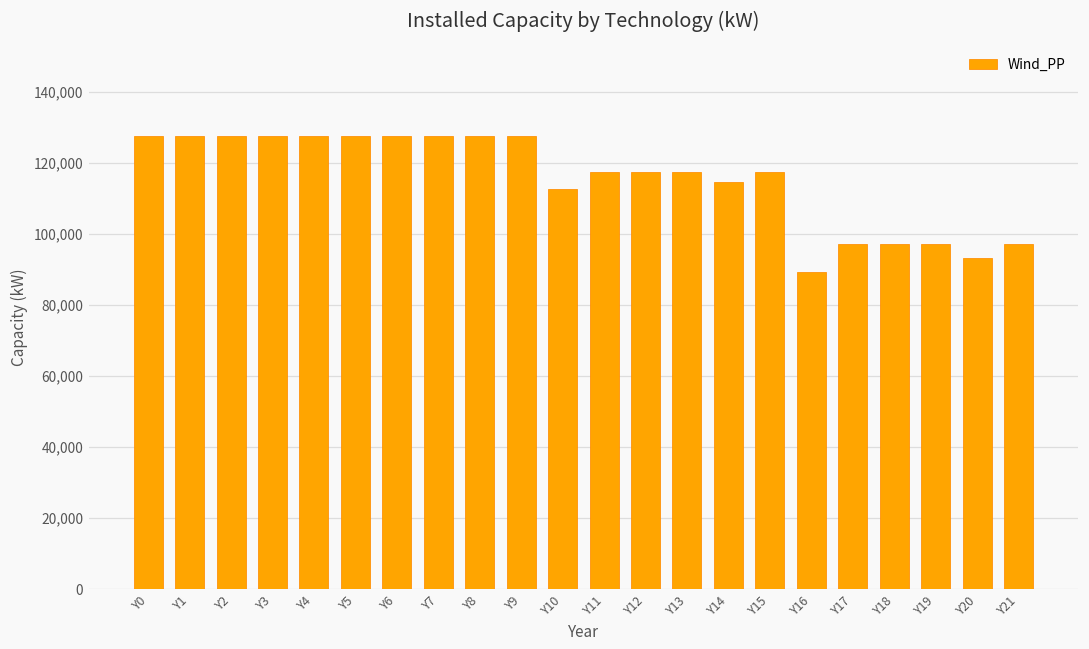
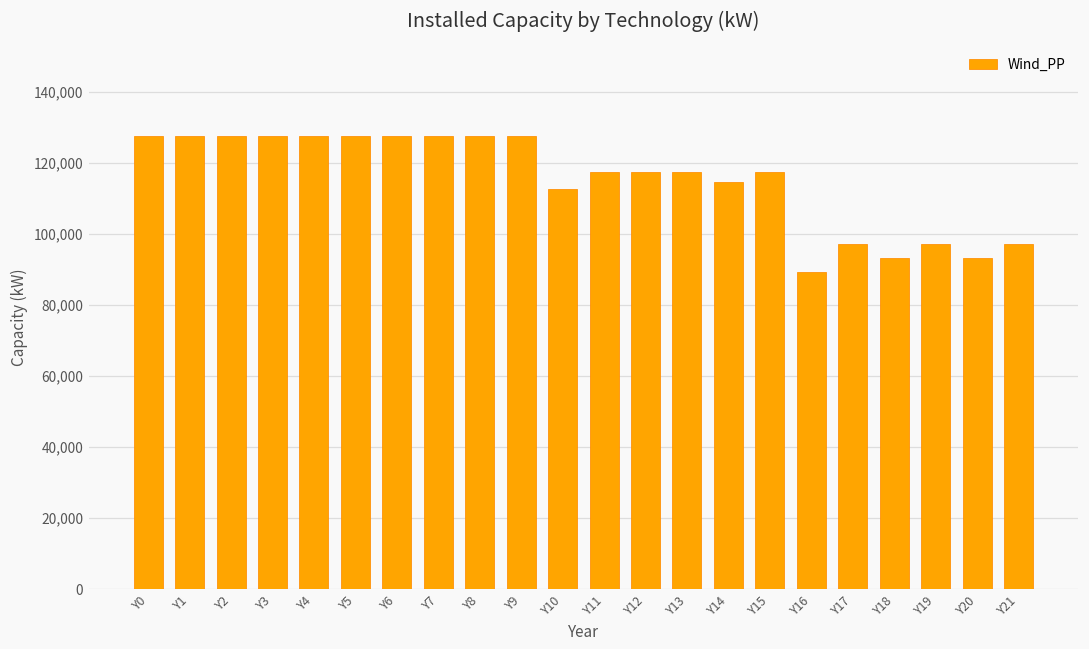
Y18: 97,000 -> 93,000
